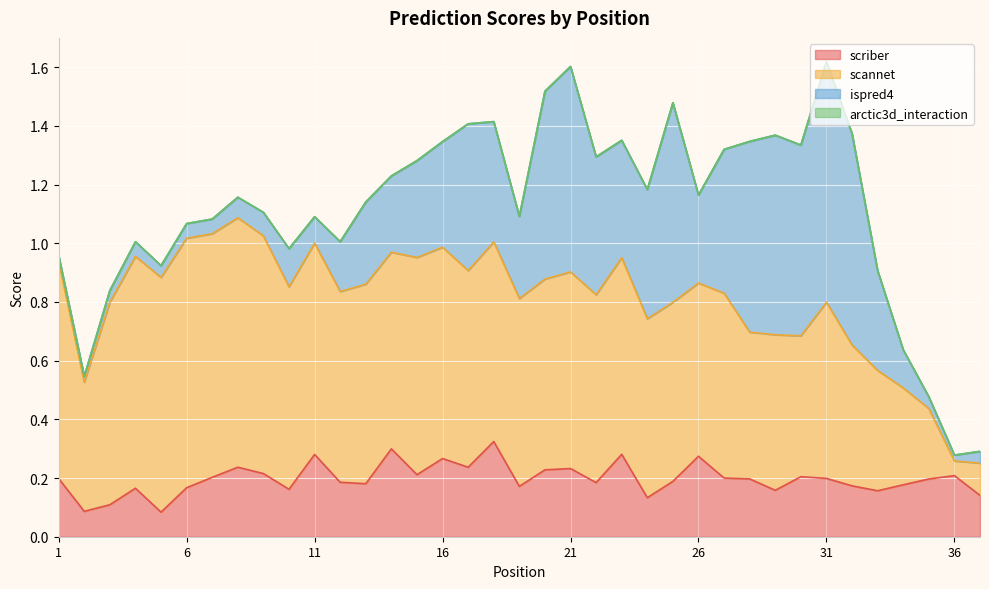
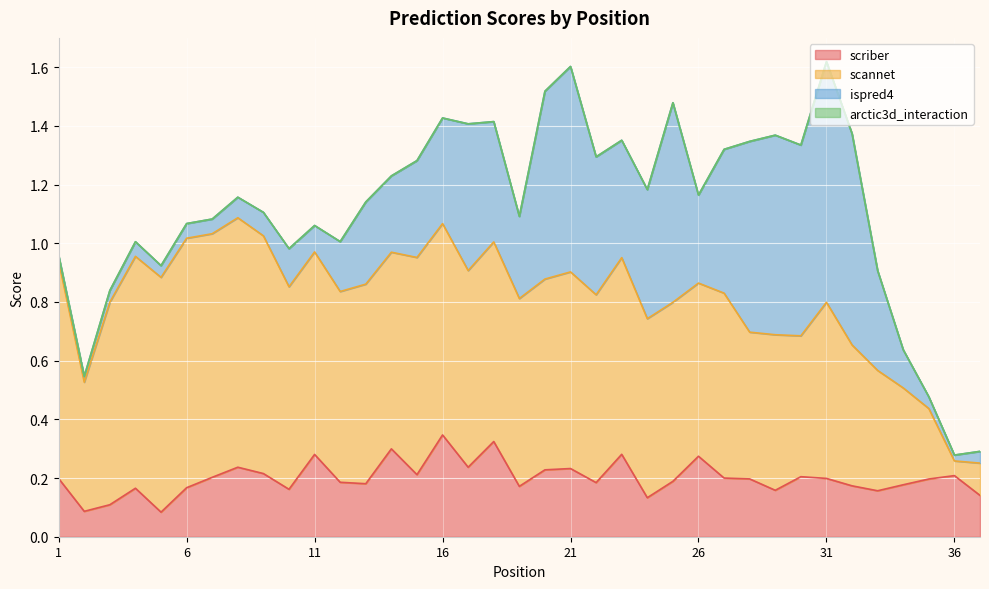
scannet, 11: 0.72 -> 0.69
scriber, 16: 0.27 -> 0.35
